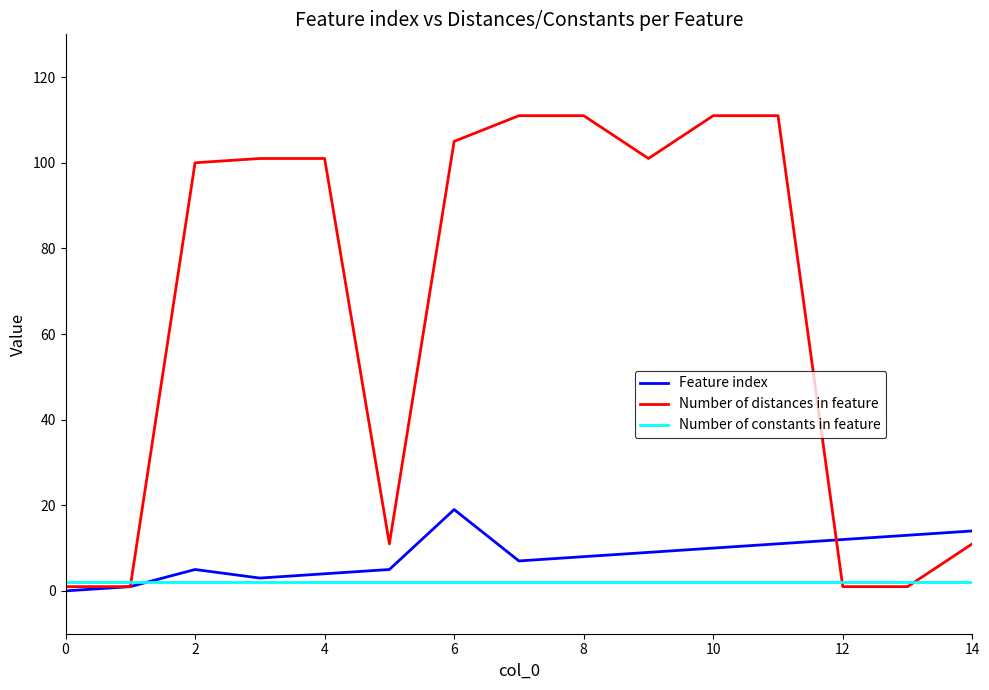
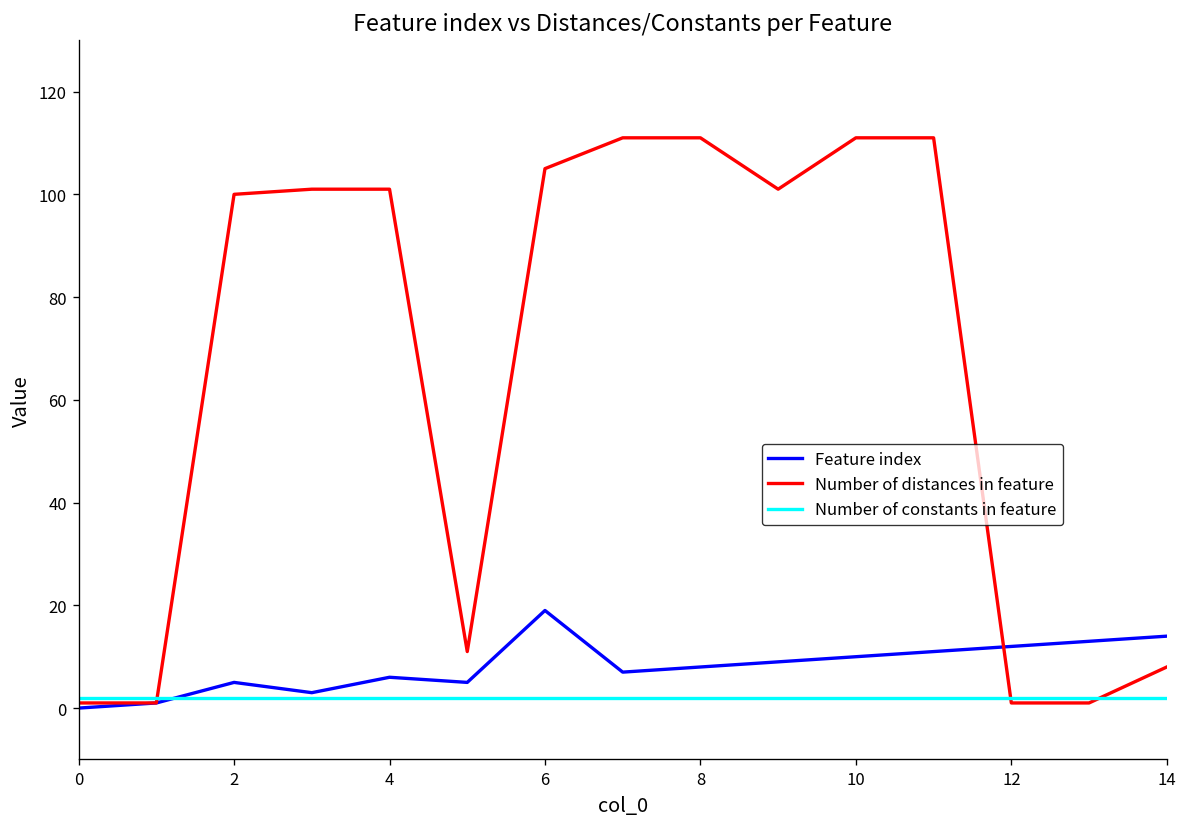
Feature index, 4: 4 -> 6
Number of distances in feature, 14: 11 -> 8
